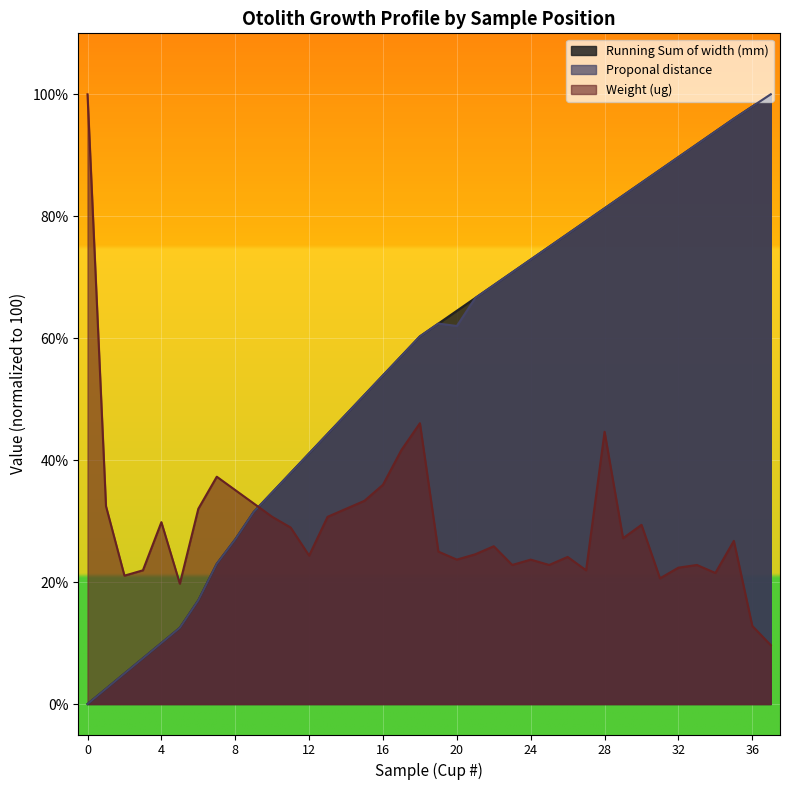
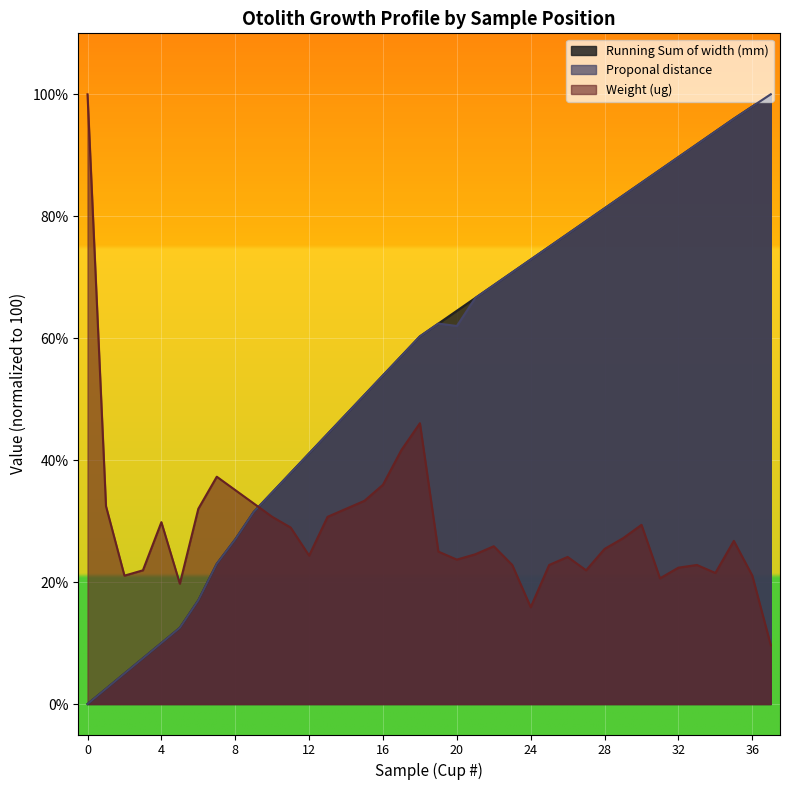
Weight (ug), 24: 24% -> 16%
Weight (ug), 28: 45% -> 25%
Weight (ug), 36: 13% -> 21%
